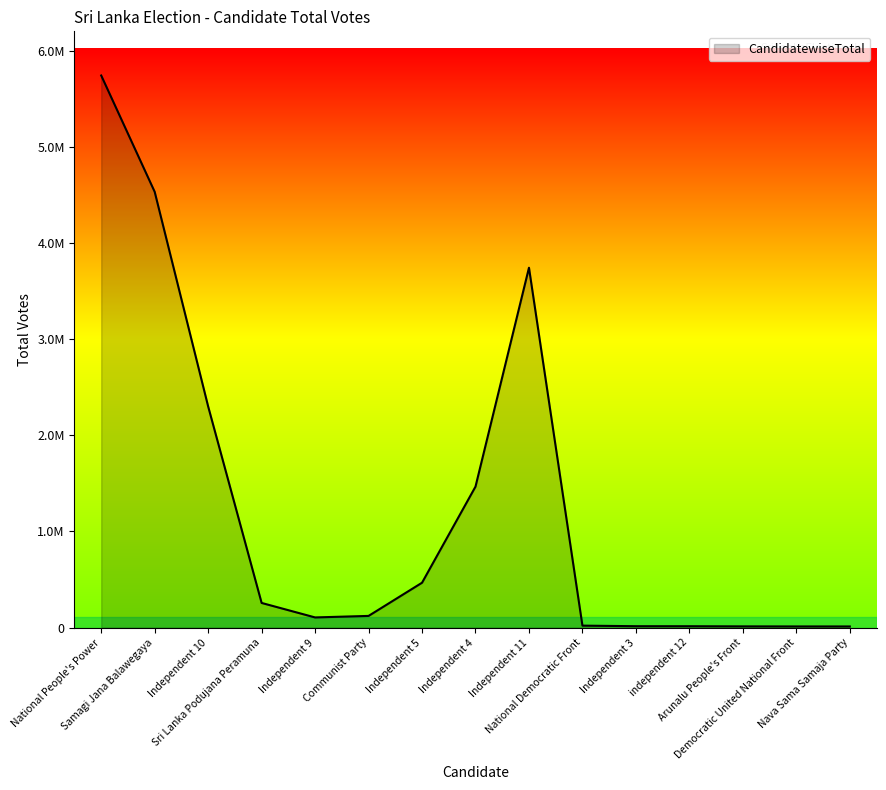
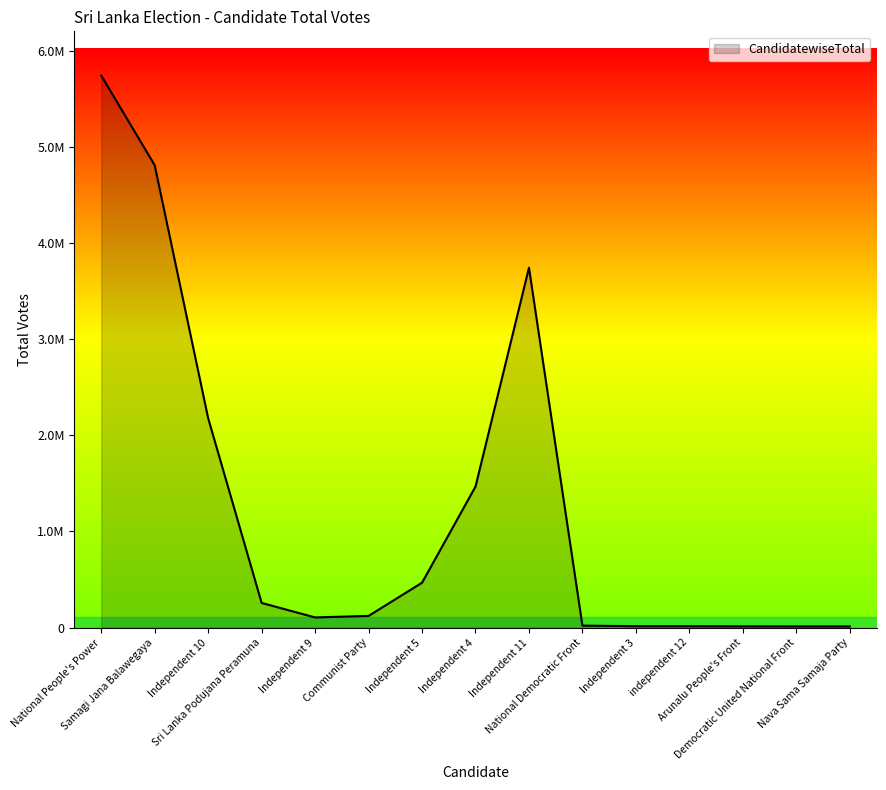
Samagi Jana Balawegaya: 4500000 -> 4800000
Independent 10: 2300000 -> 2200000
